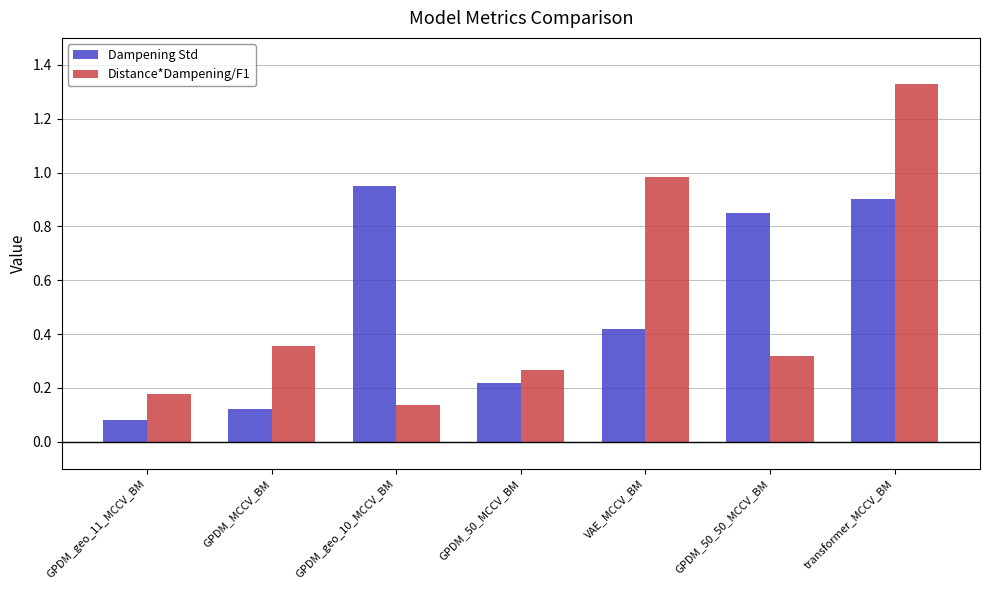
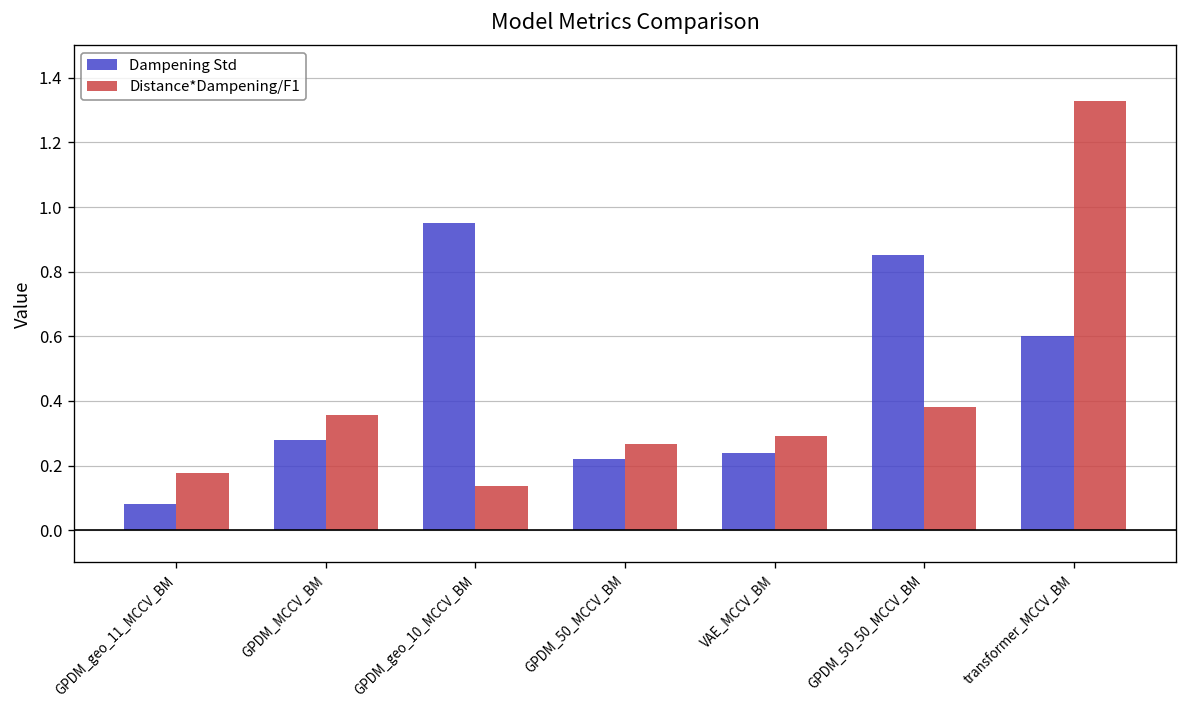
Dampening Std, GPDM_MCCV_BM: 0.12 -> 0.28
Dampening Std, VAE_MCCV_BM: 0.42 -> 0.24
Distance*Dampening/F1, VAE_MCCV_BM: 0.98 -> 0.29
Distance*Dampening/F1, GPDM_50_50_MCCV_BM: 0.32 -> 0.38
Dampening Std, transformer_MCCV_BM: 0.9 -> 0.6
